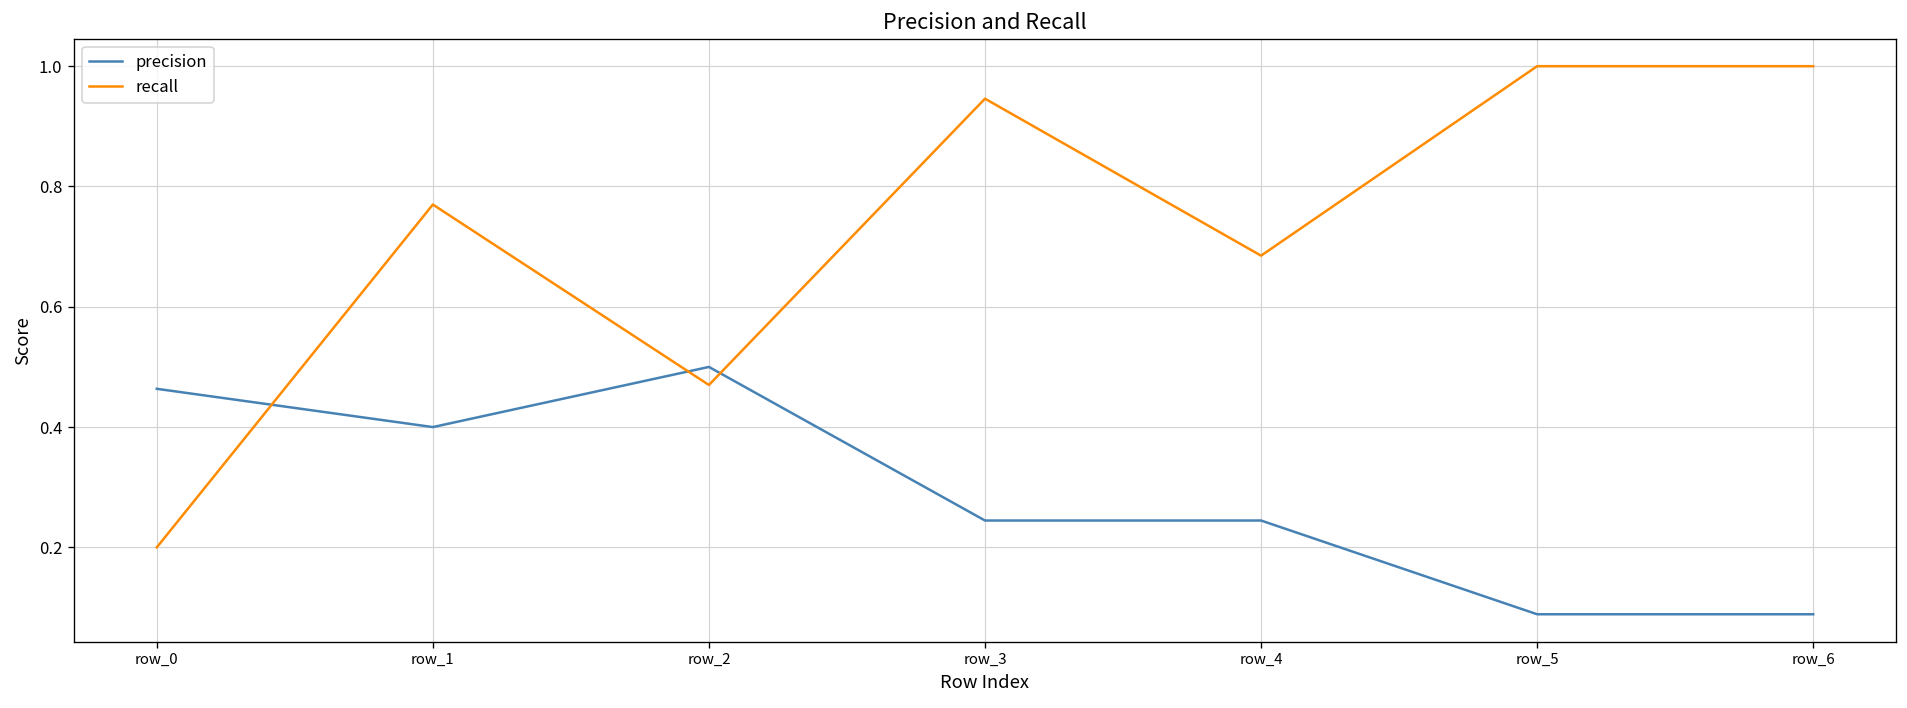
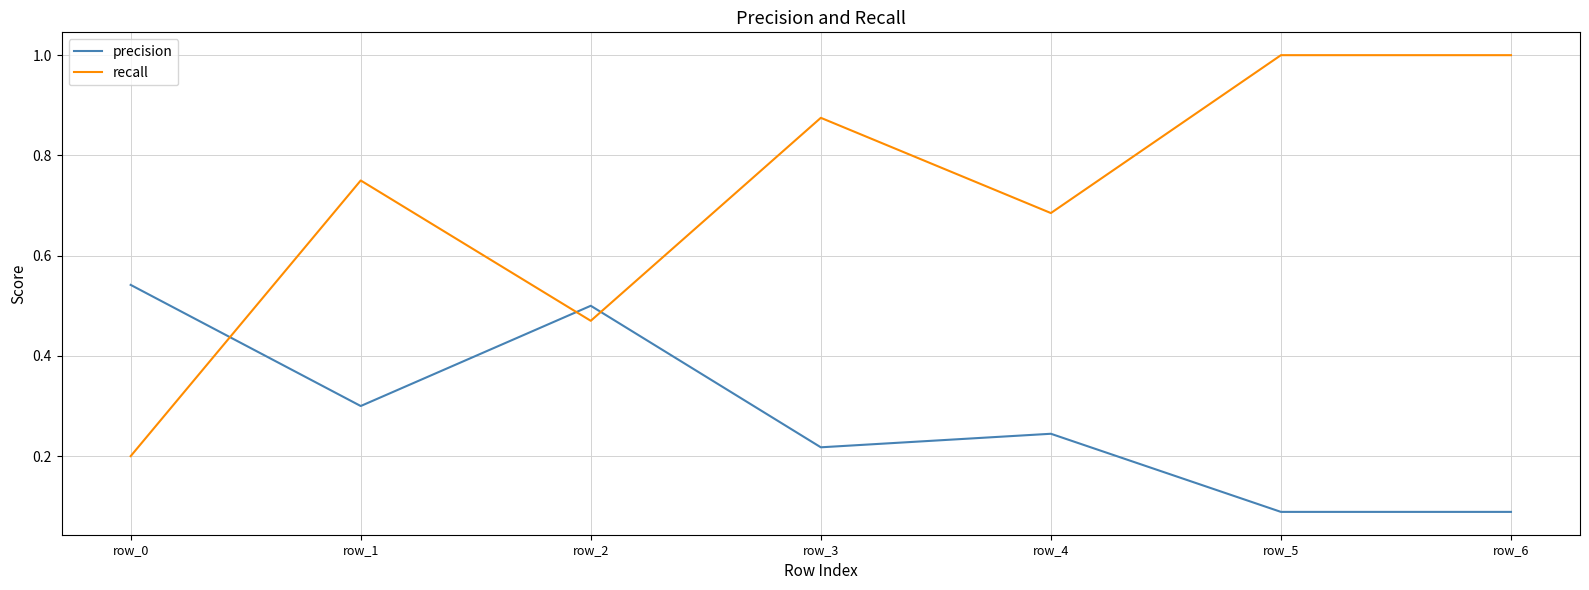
precision, row_0: 0.46 -> 0.54
precision, row_1: 0.4 -> 0.3
recall, row_1: 0.77 -> 0.75
precision, row_3: 0.24 -> 0.22
recall, row_3: 0.95 -> 0.88
